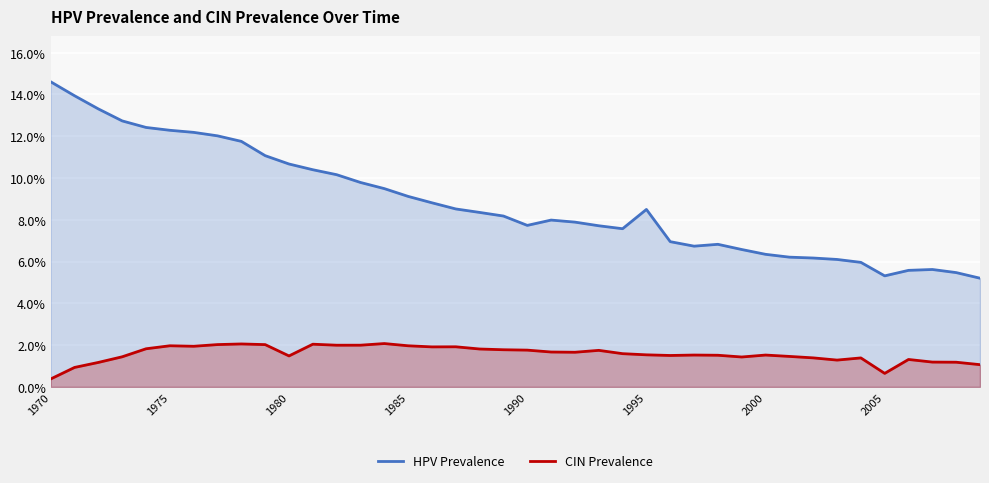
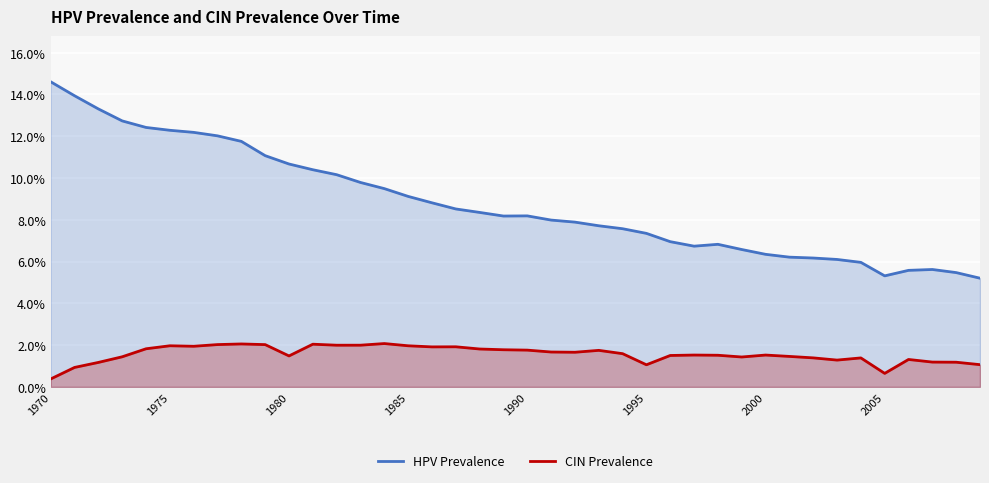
HPV Prevalence, 1990: 7.7% -> 8.2%
HPV Prevalence, 1995: 8.5% -> 7.3%
CIN Prevalence, 1995: 1.5% -> 1.1%
